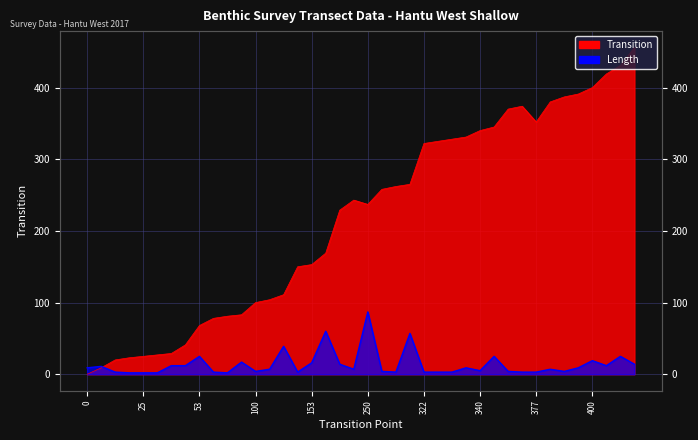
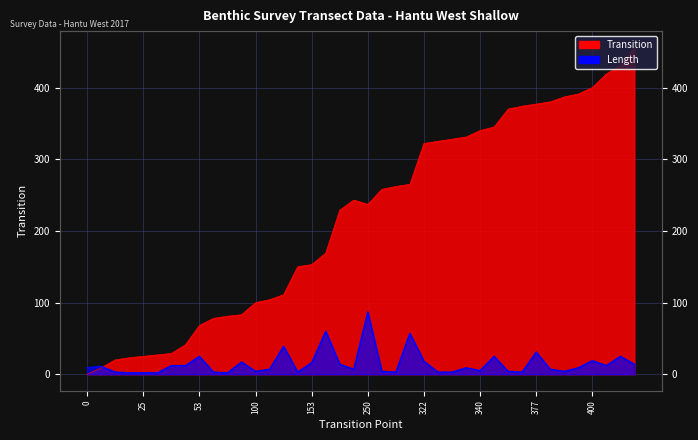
Length, 322: 0 -> 20
Transition, 377: 350 -> 380
Length, 377: 0 -> 30
